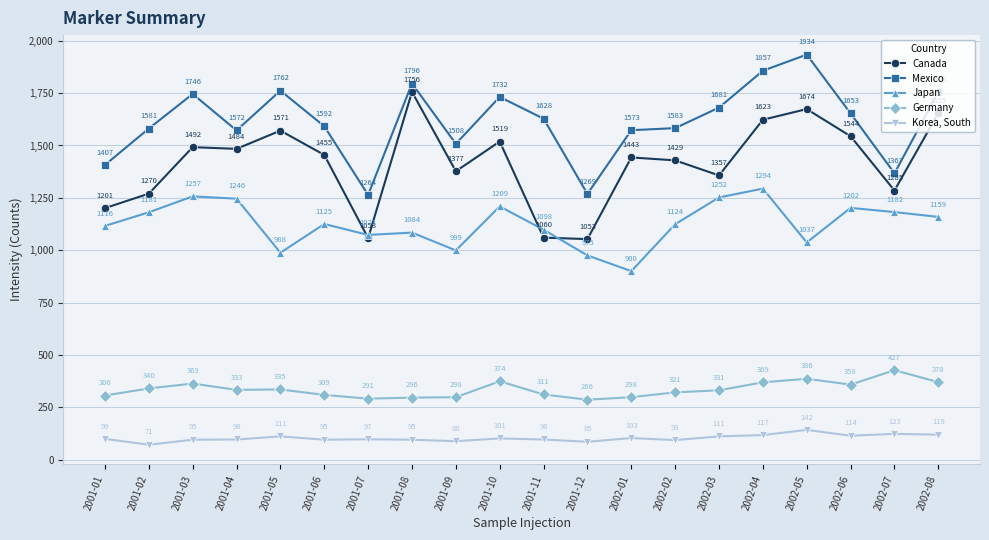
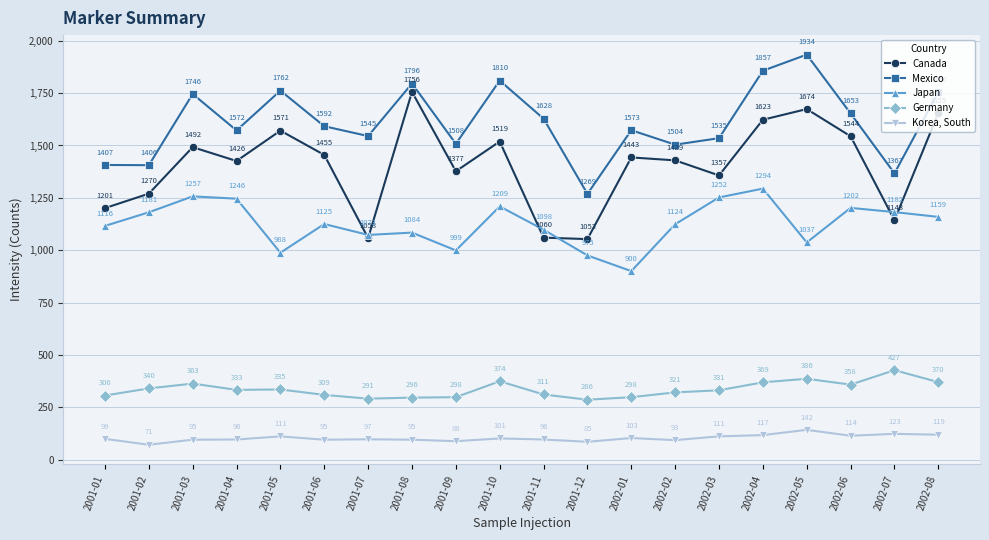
Mexico, 2001-02: 1581 -> 1406
Canada, 2001-04: 1484 -> 1426
Mexico, 2001-07: 1264 -> 1545
Mexico, 2001-10: 1732 -> 1810
Mexico, 2002-02: 1583 -> 1504
Mexico, 2002-03: 1681 -> 1535
Canada, 2002-07: 1285 -> 1143
